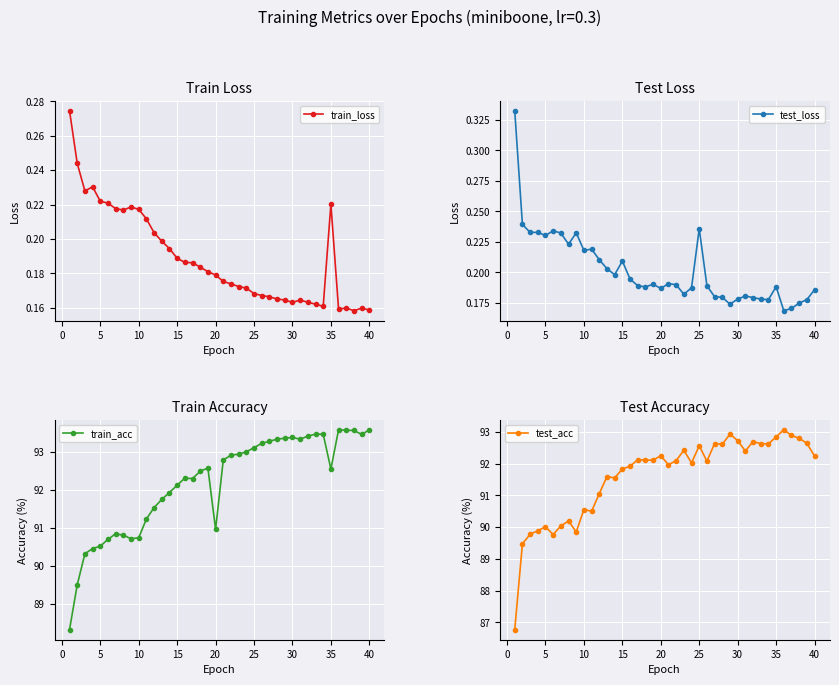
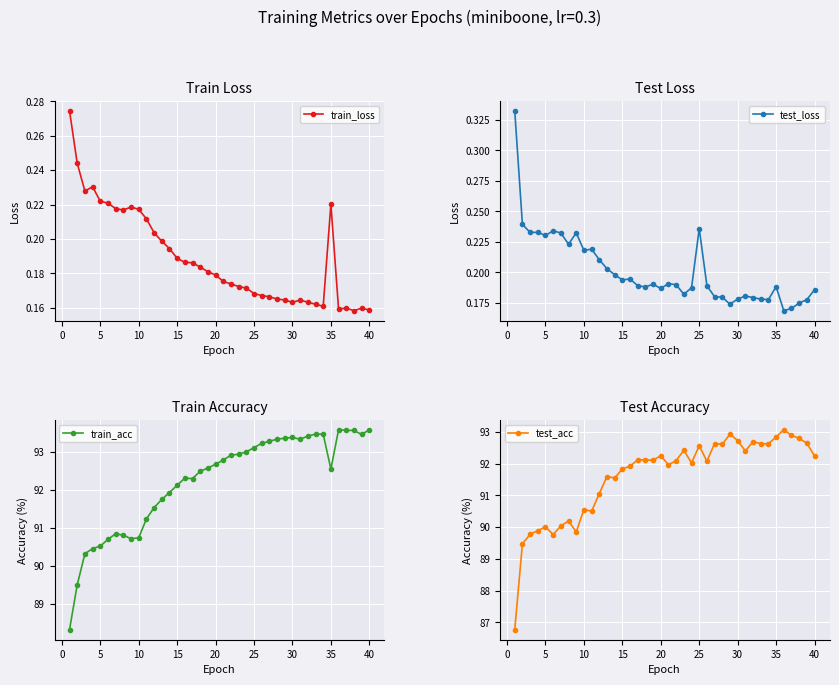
Test Loss, 15: 0.209 -> 0.194
Train Accuracy, 20: 91.0 -> 92.7
